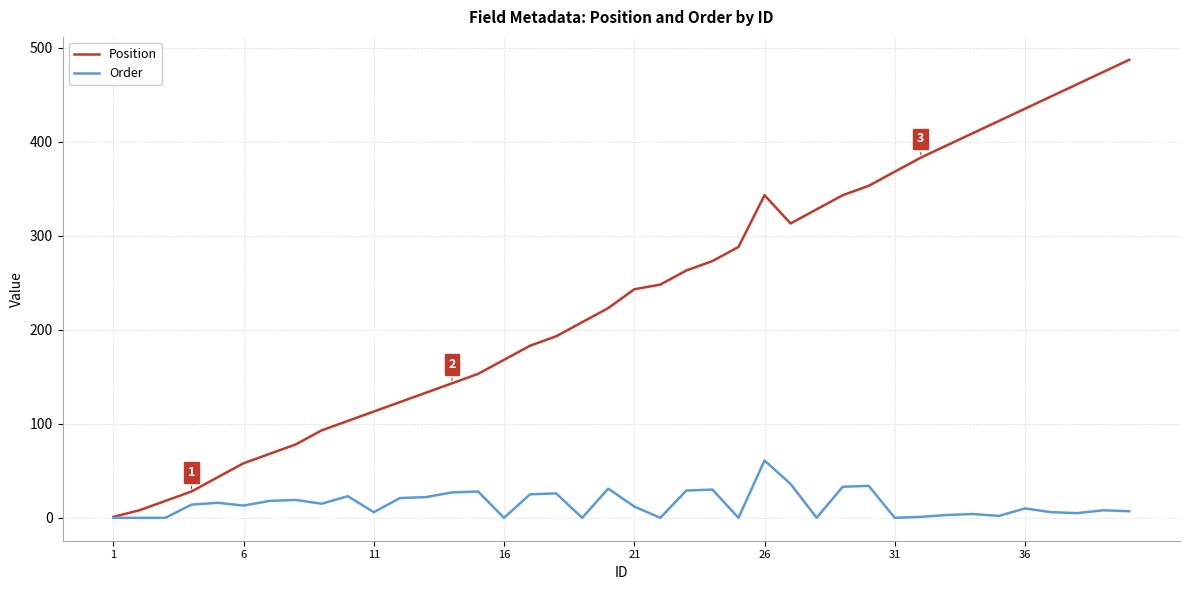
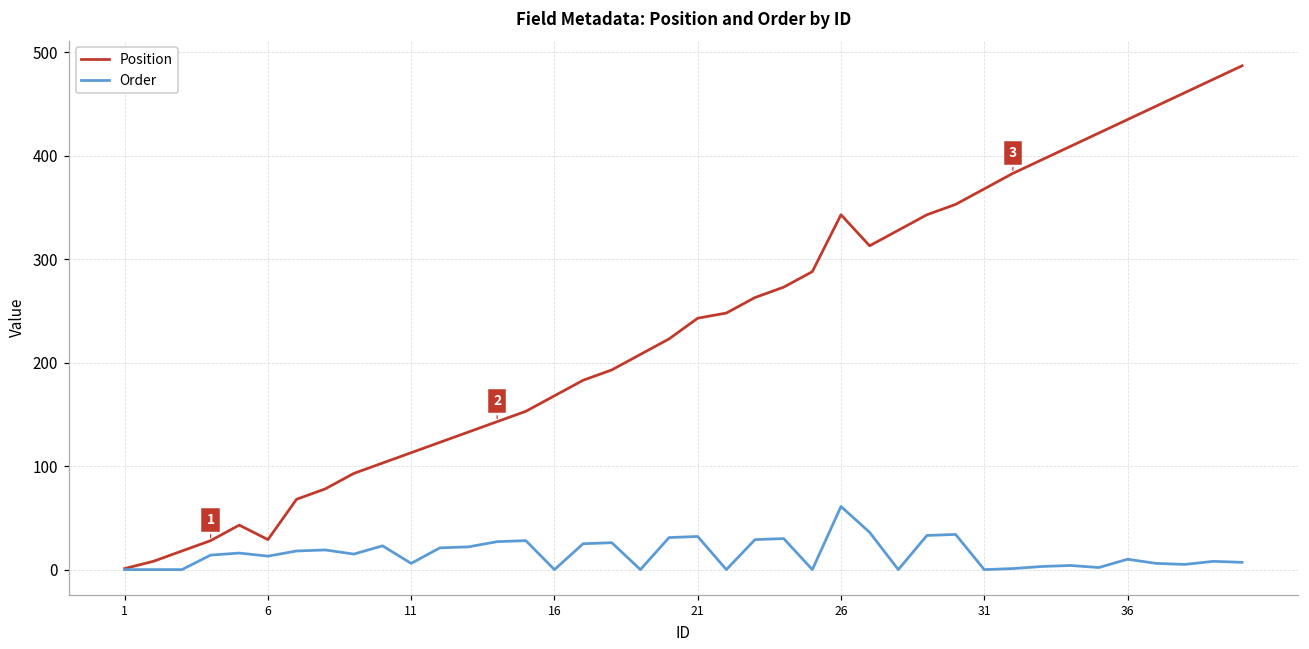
Position, 6: 60 -> 30
Order, 21: 10 -> 30
